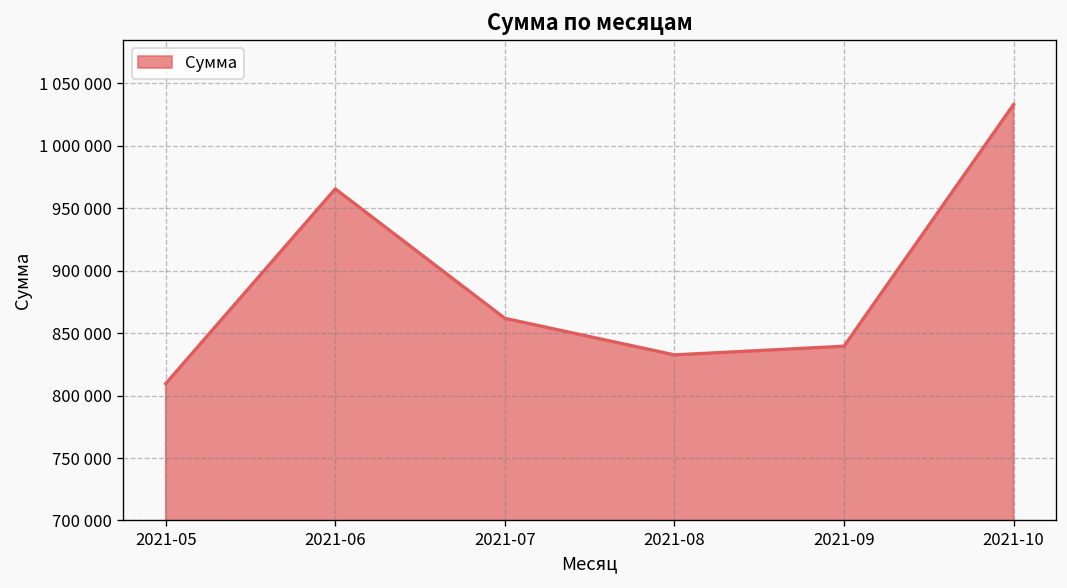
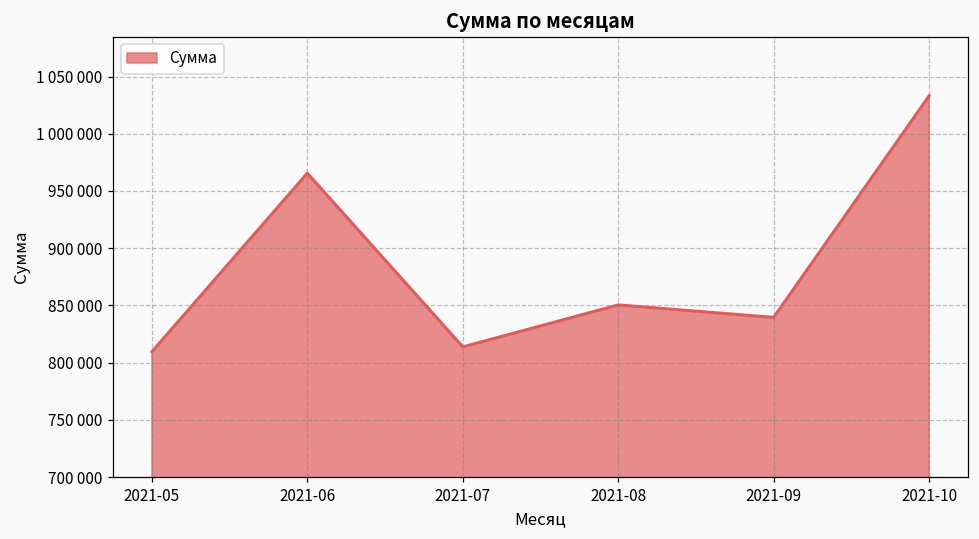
2021-07: 862000 -> 814000
2021-08: 833000 -> 850000
